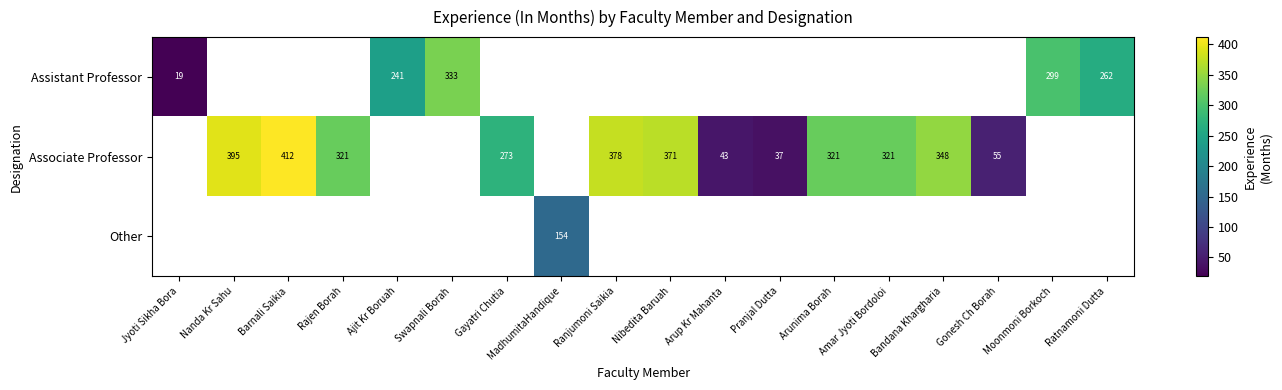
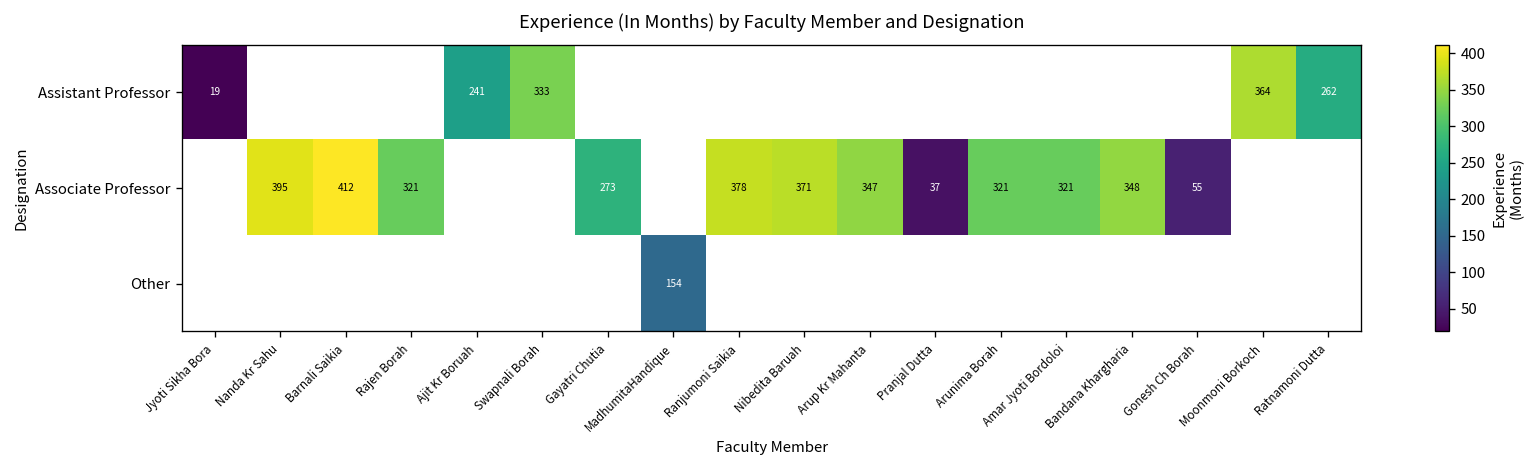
Assistant Professor, Moonmoni Borkoch: 299 -> 364
Associate Professor, Arup Kr Mahanta: 43 -> 347
